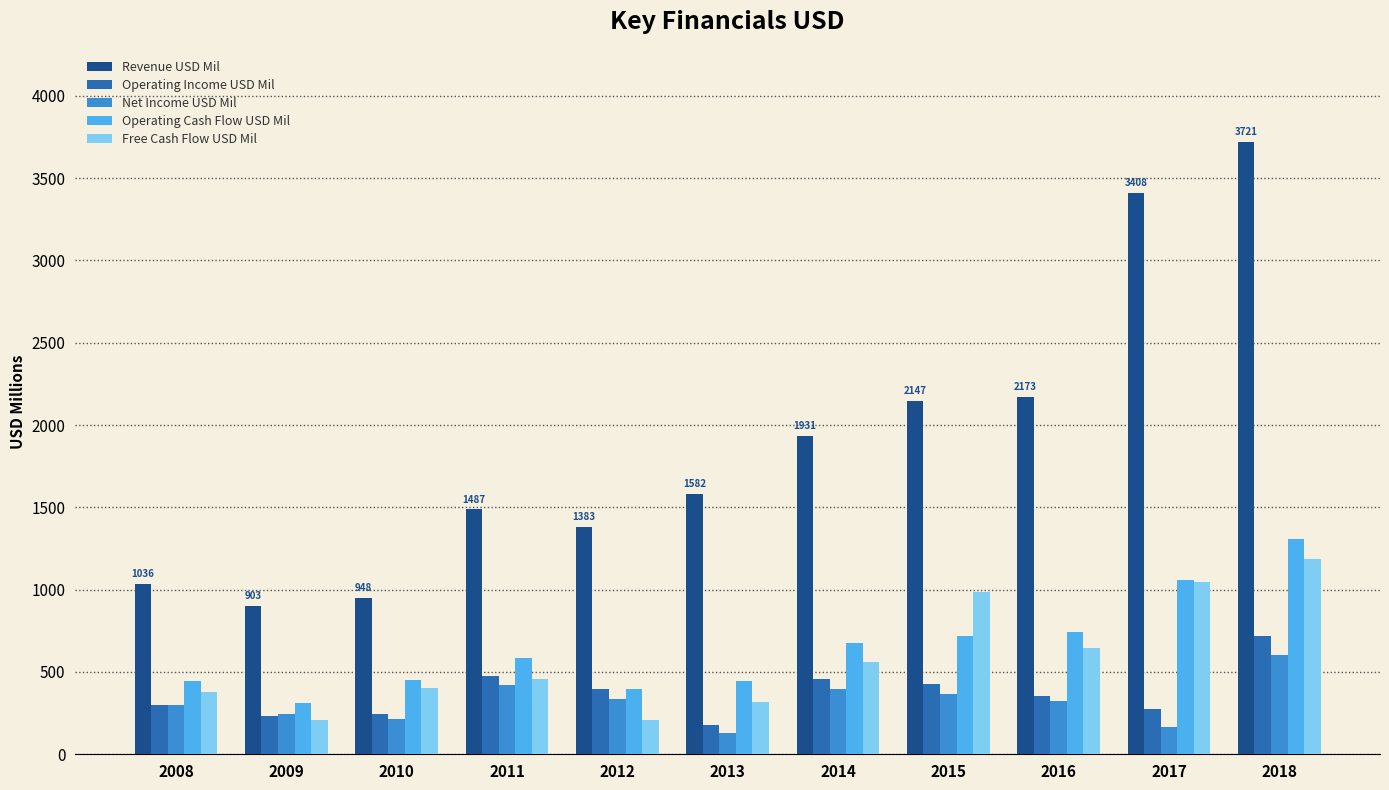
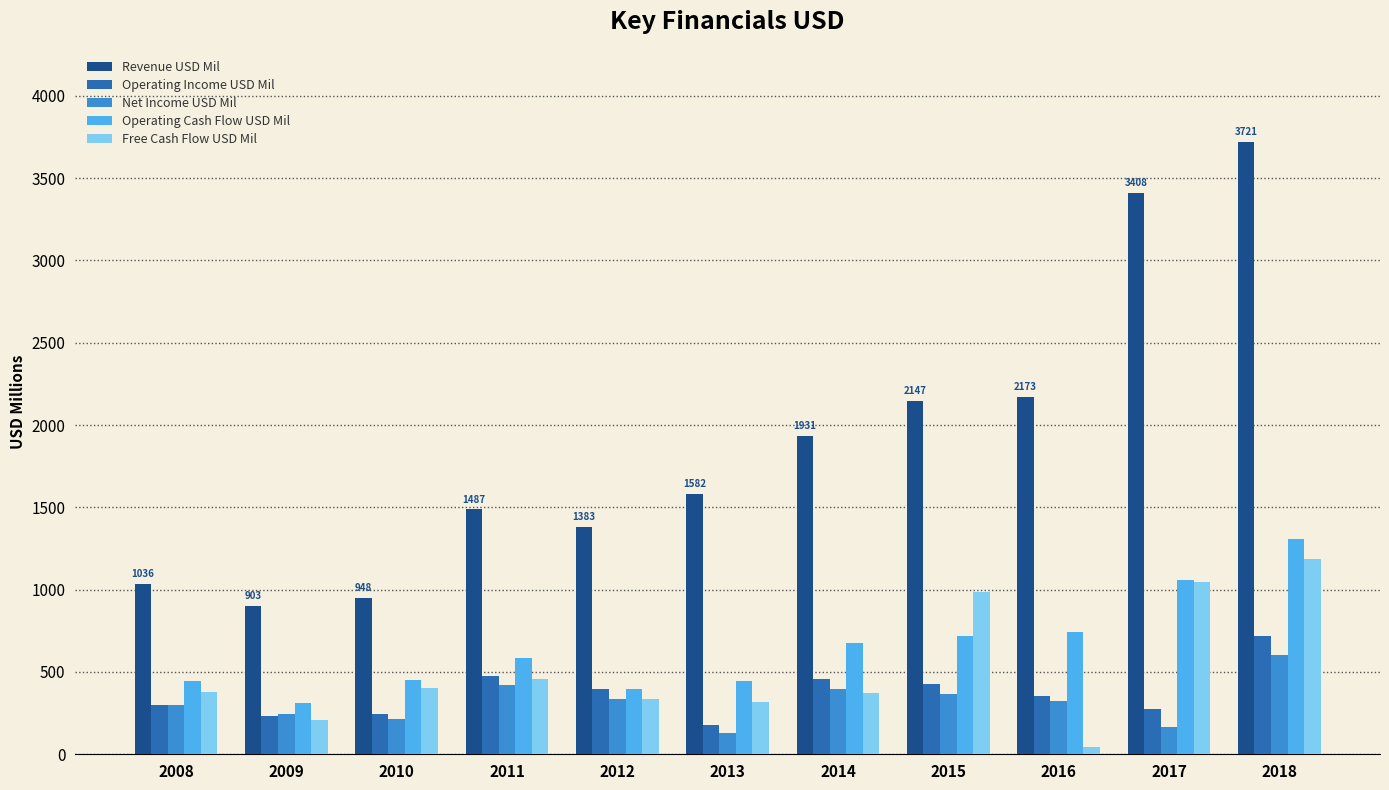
Free Cash Flow USD Mil, 2012: 210 -> 330
Free Cash Flow USD Mil, 2014: 560 -> 370
Free Cash Flow USD Mil, 2016: 650 -> 50
